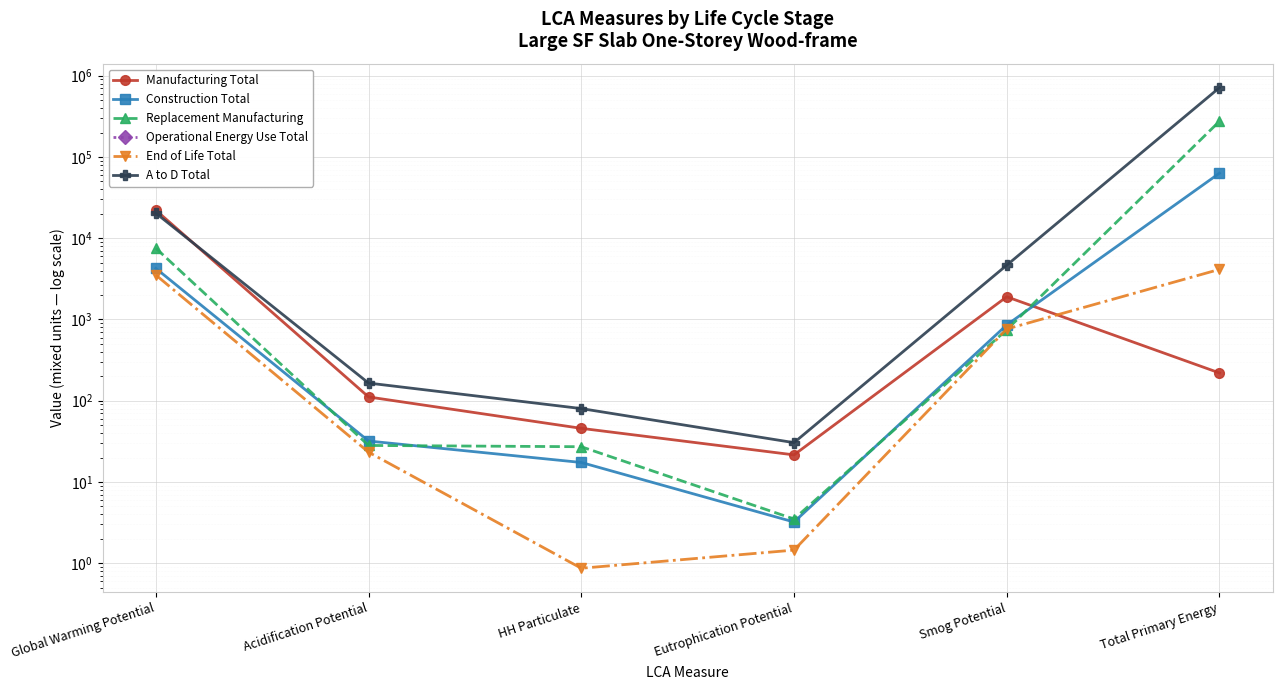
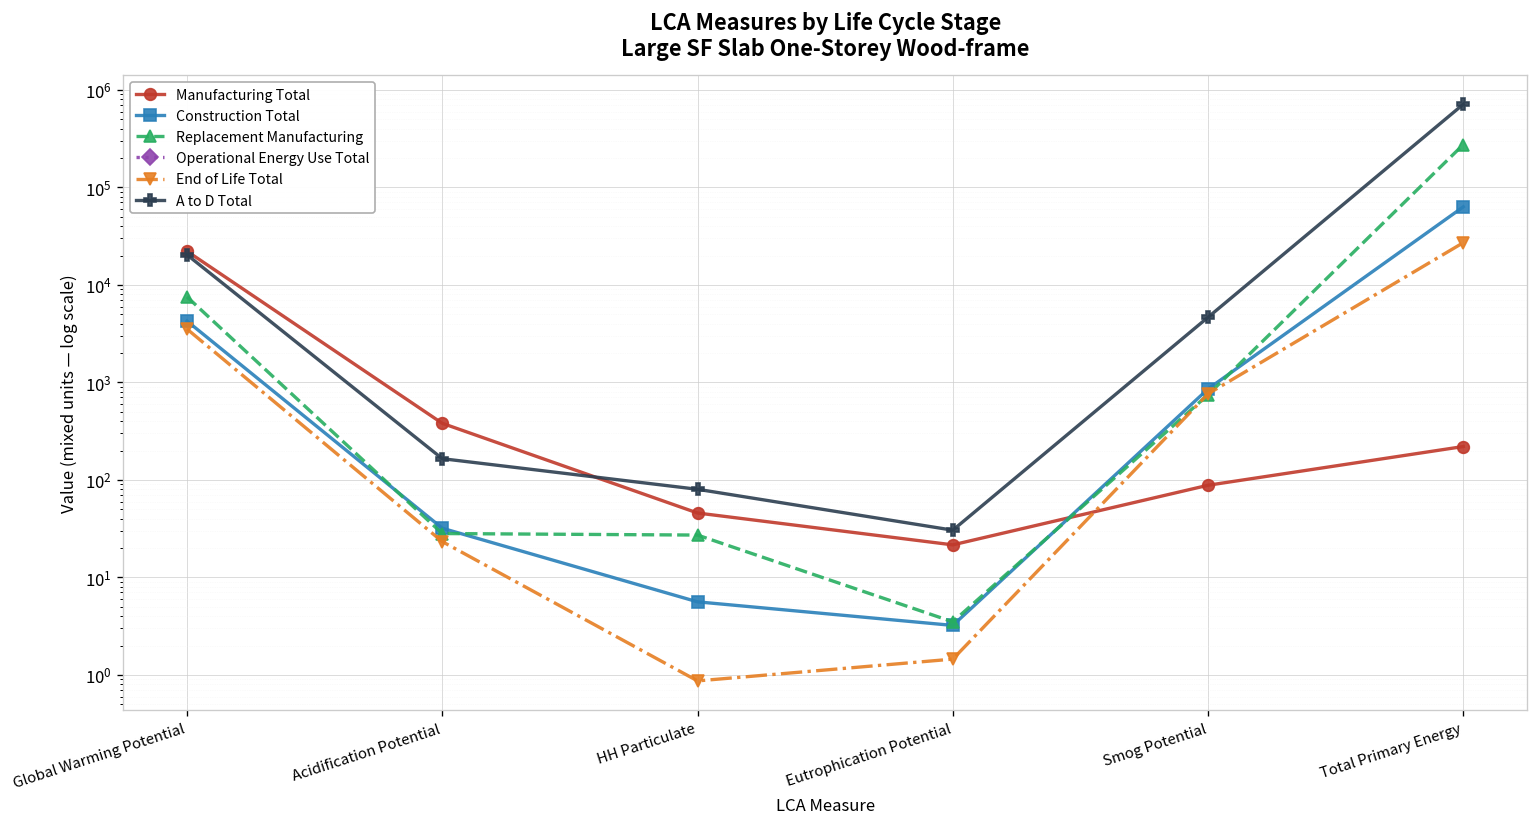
Manufacturing Total, Acidification Potential: 110 -> 400
Construction Total, HH Particulate: 17 -> 6
Manufacturing Total, Smog Potential: 1900 -> 90
End of Life Total, Total Primary Energy: 4000 -> 27000
